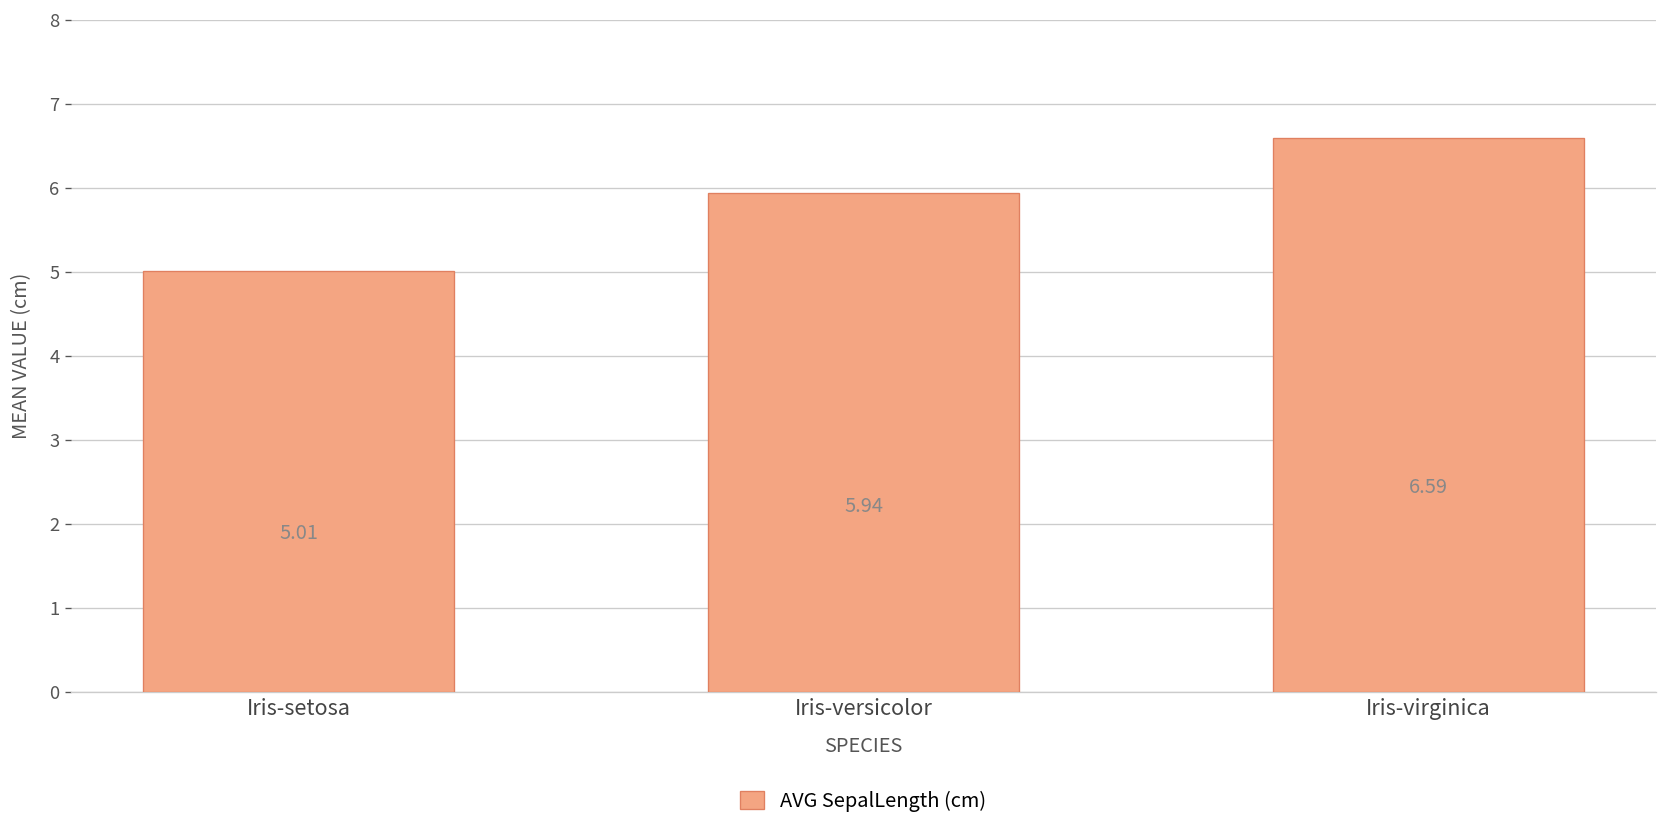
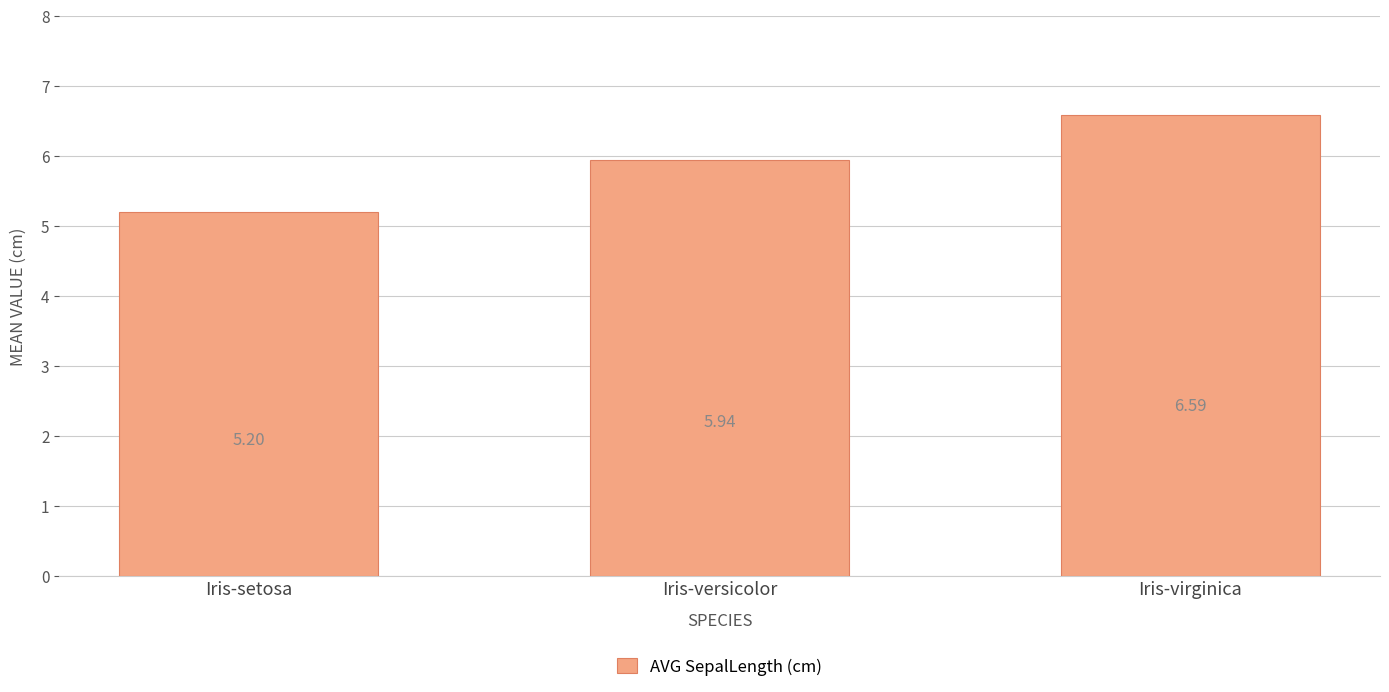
Iris-setosa: 5.01 -> 5.20
